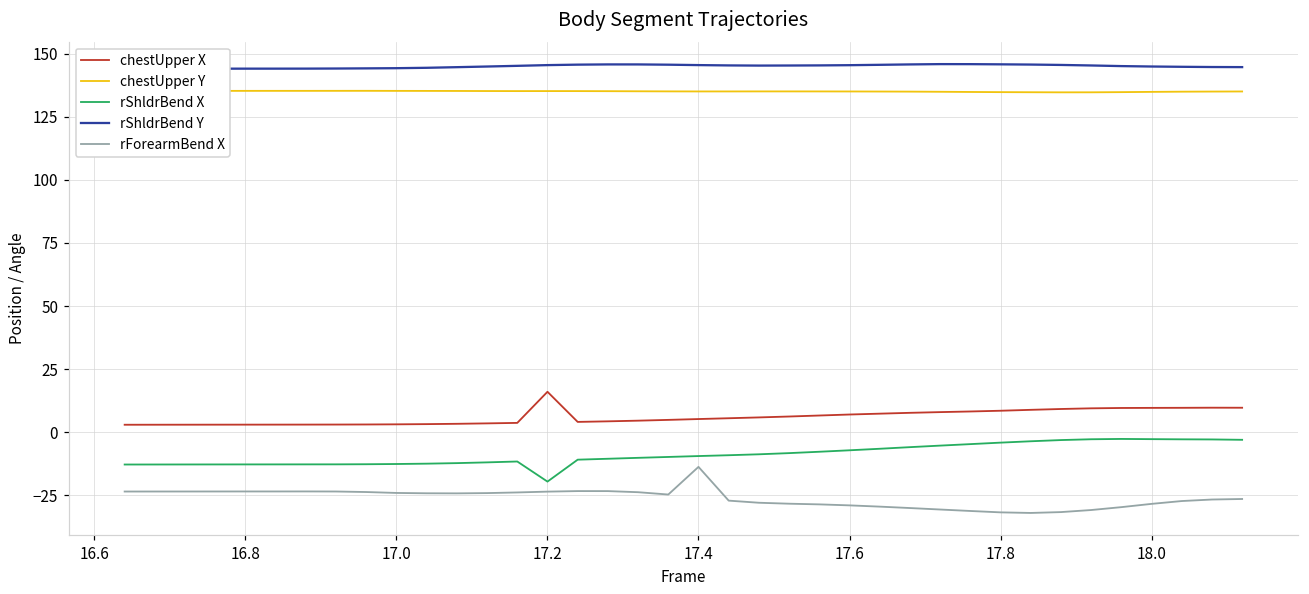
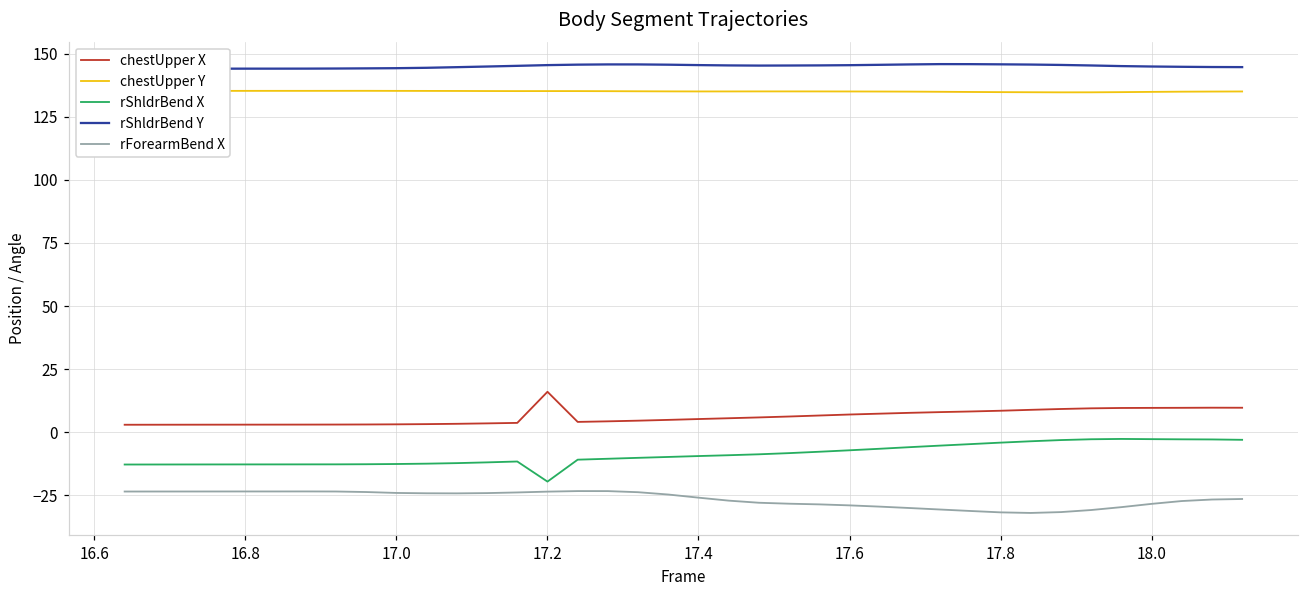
rForearmBend X, 17.4: -14 -> -26
